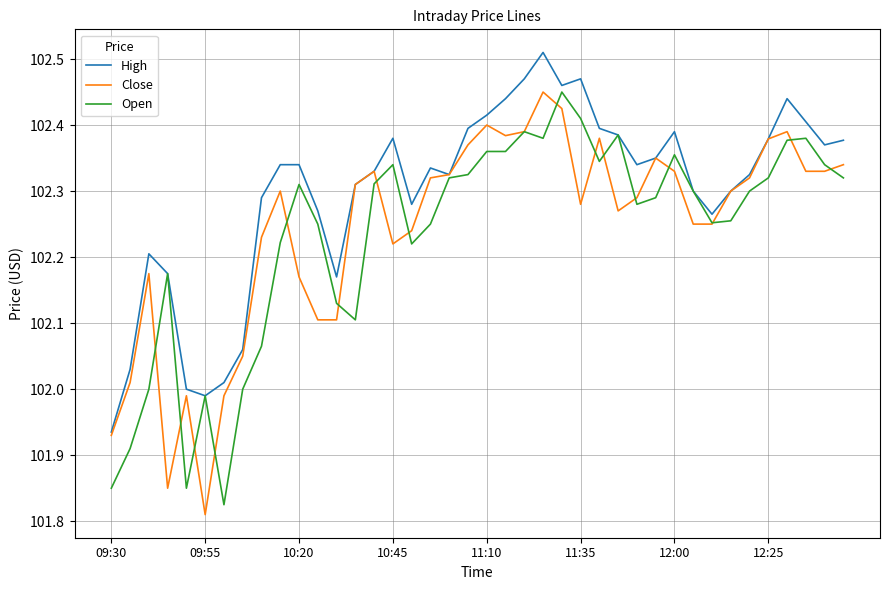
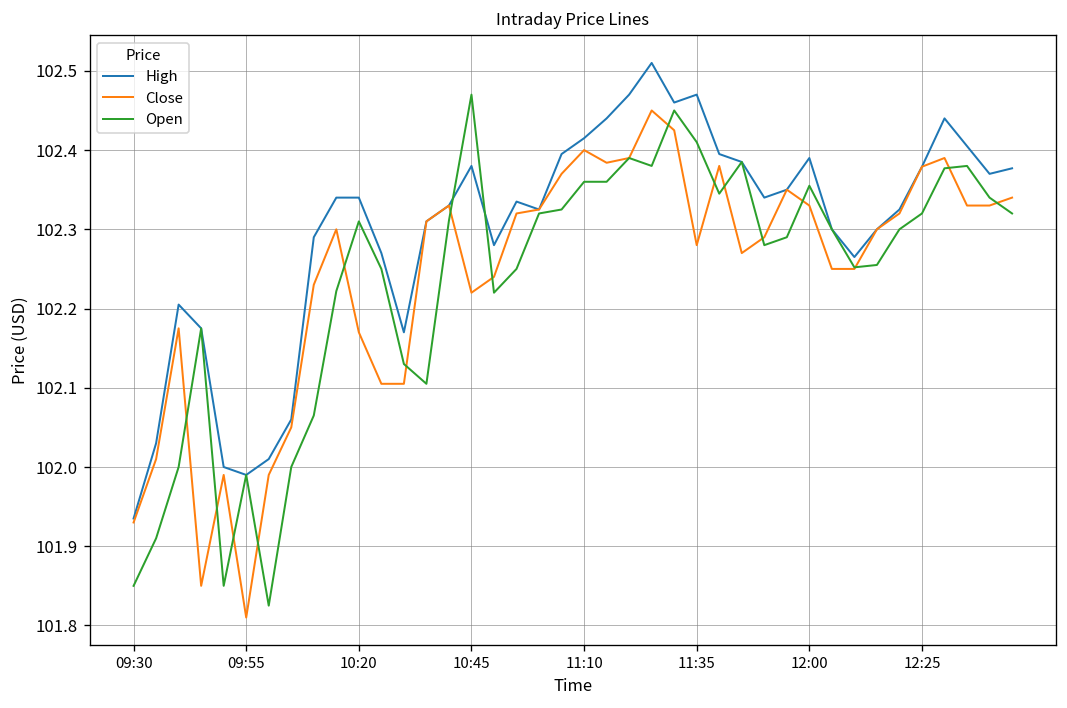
Open, 10:45: 102.34 -> 102.47
